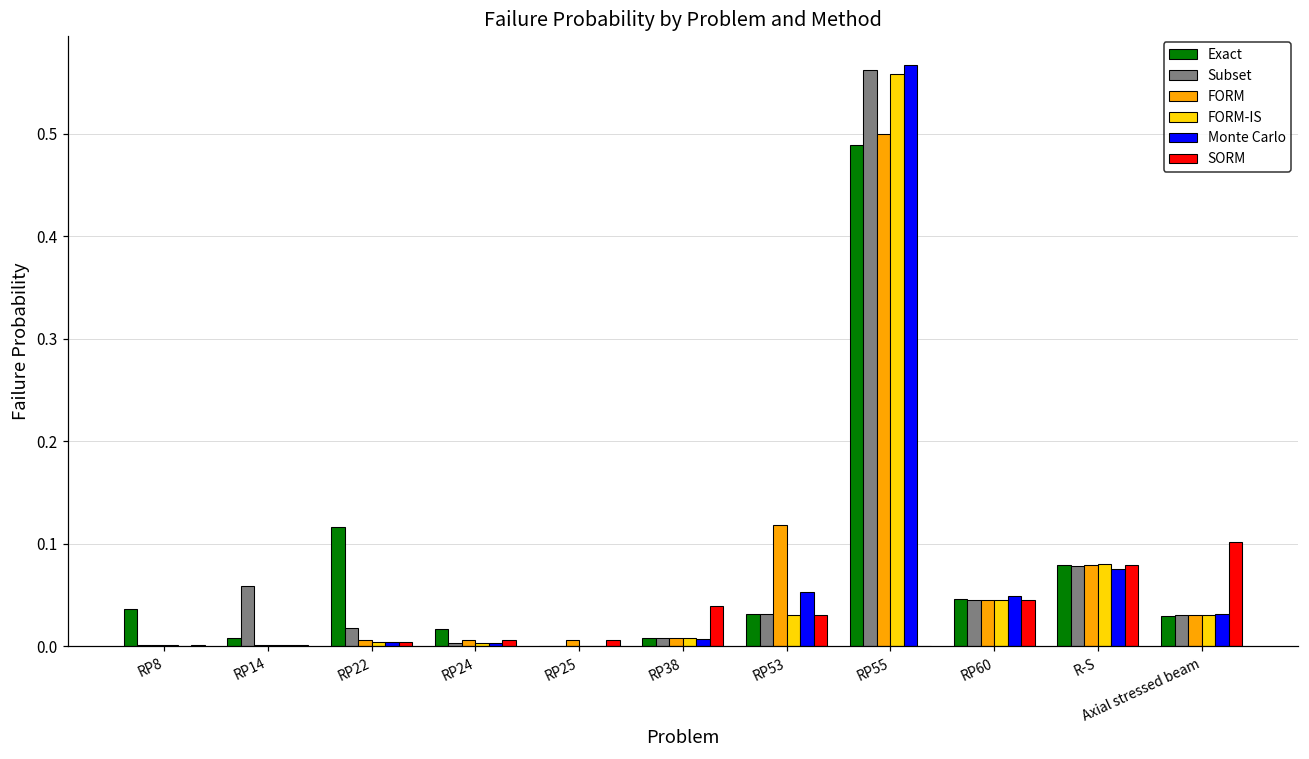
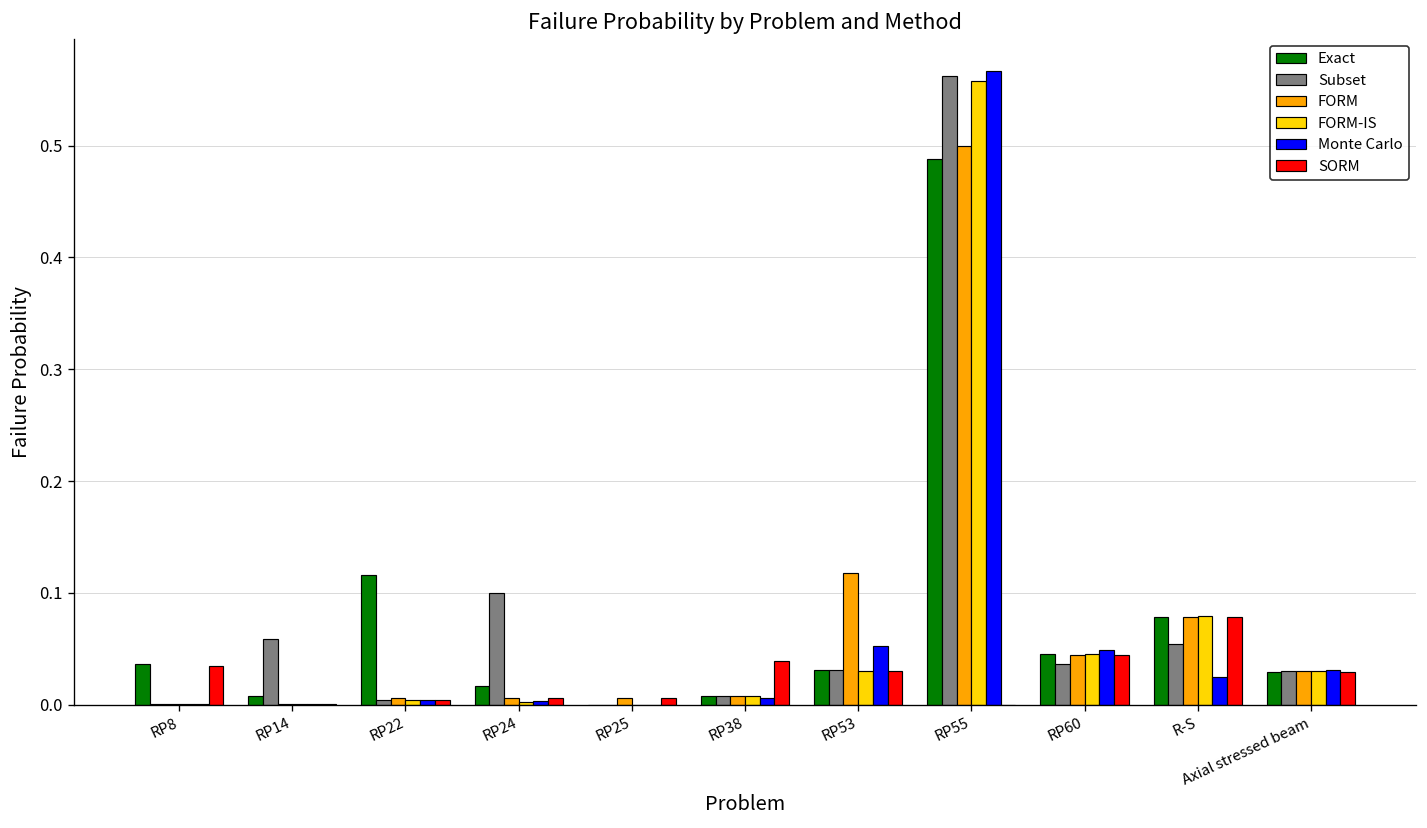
SORM, RP8: 0.00 -> 0.03
Subset, RP22: 0.02 -> 0.00
Subset, RP24: 0.00 -> 0.10
Subset, RP60: 0.045 -> 0.036
Subset, R-S: 0.08 -> 0.05
Monte Carlo, R-S: 0.08 -> 0.03
SORM, Axial stressed beam: 0.10 -> 0.03
